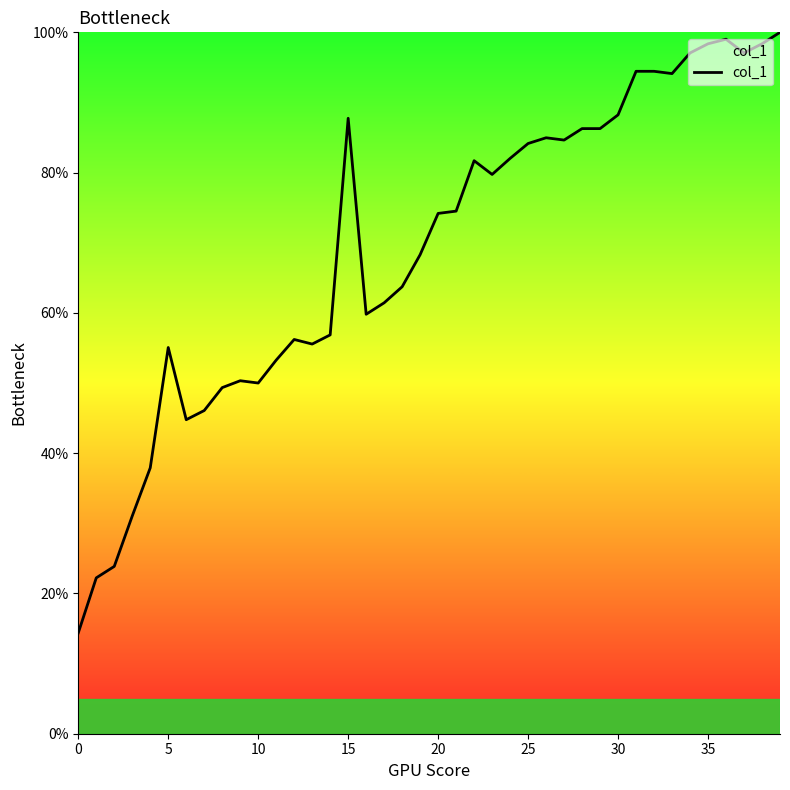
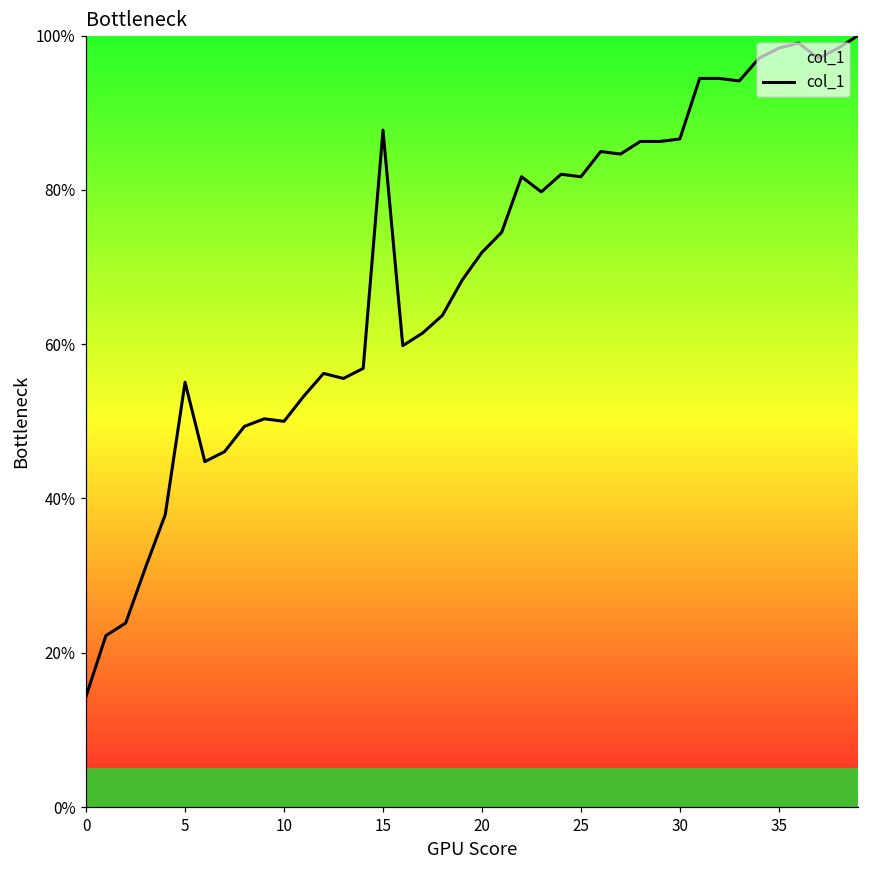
20: 74% -> 72%
25: 84% -> 82%
30: 88% -> 87%
